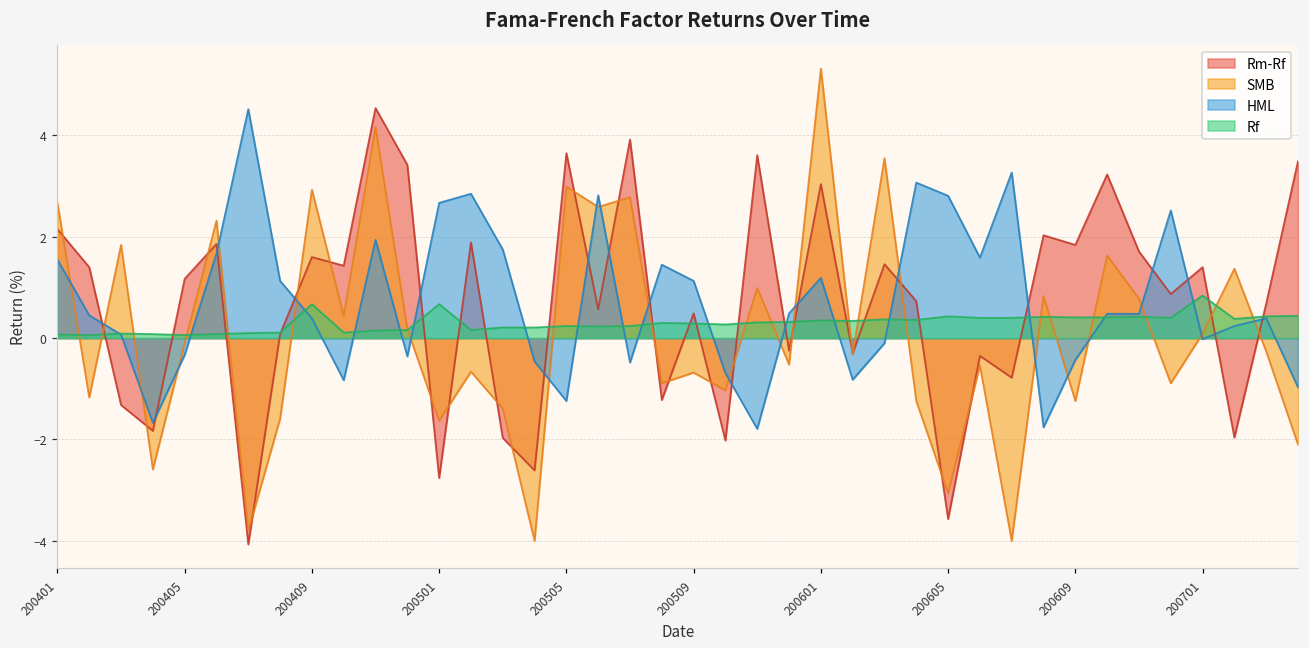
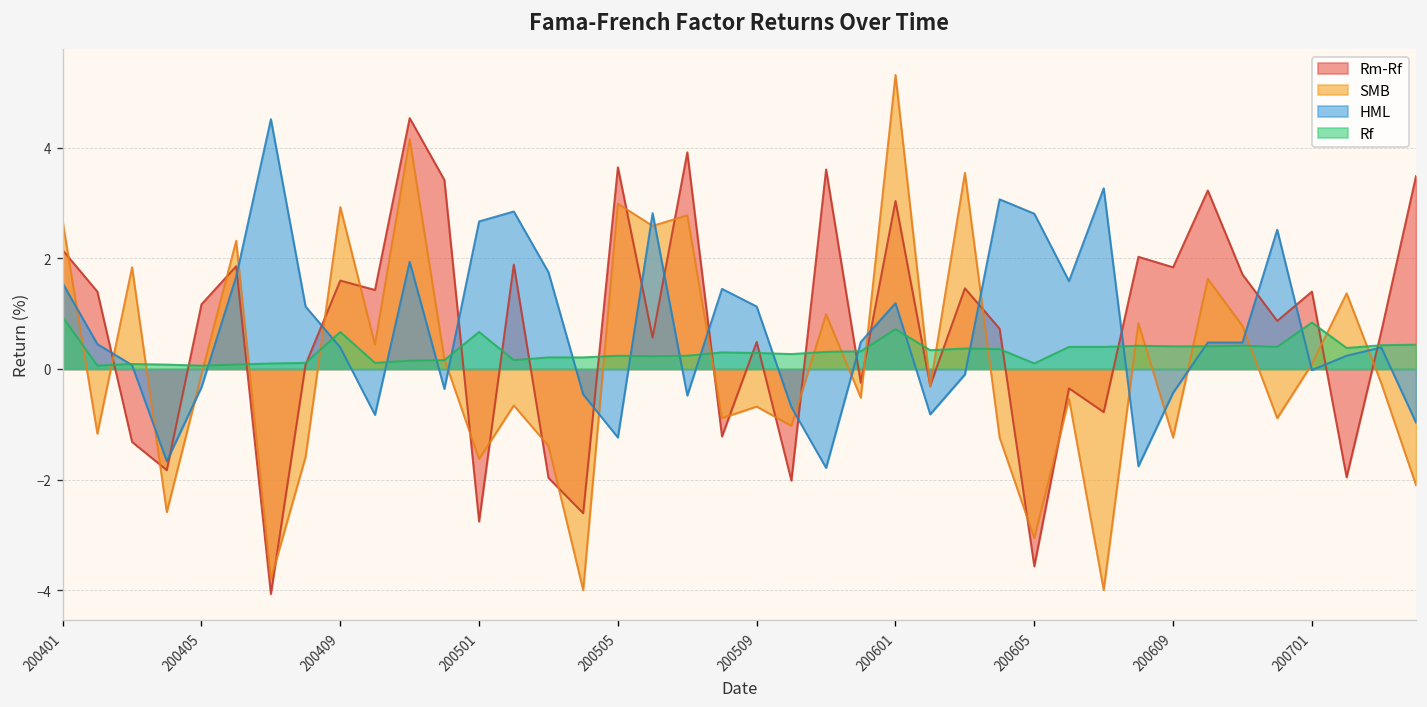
Rf, 200401: 0.1 -> 0.9
Rf, 200601: 0.4 -> 0.7
Rf, 200605: 0.4 -> 0.1
